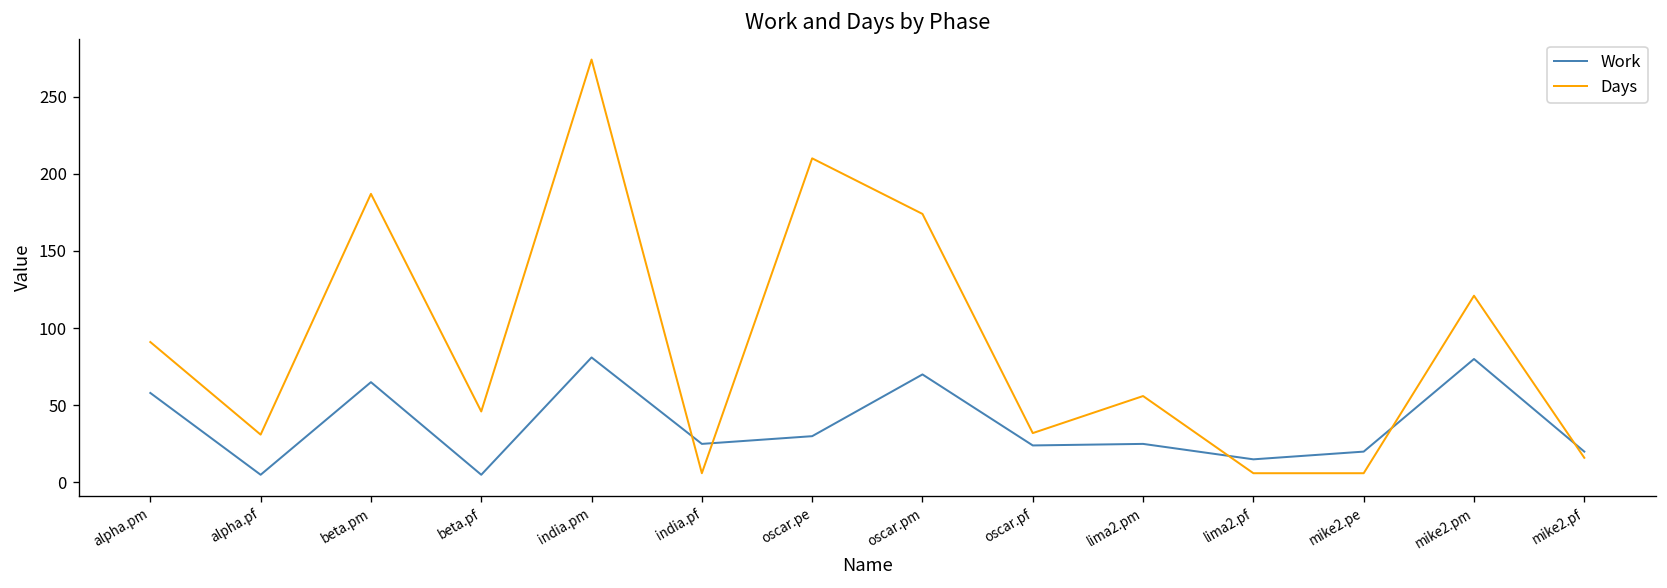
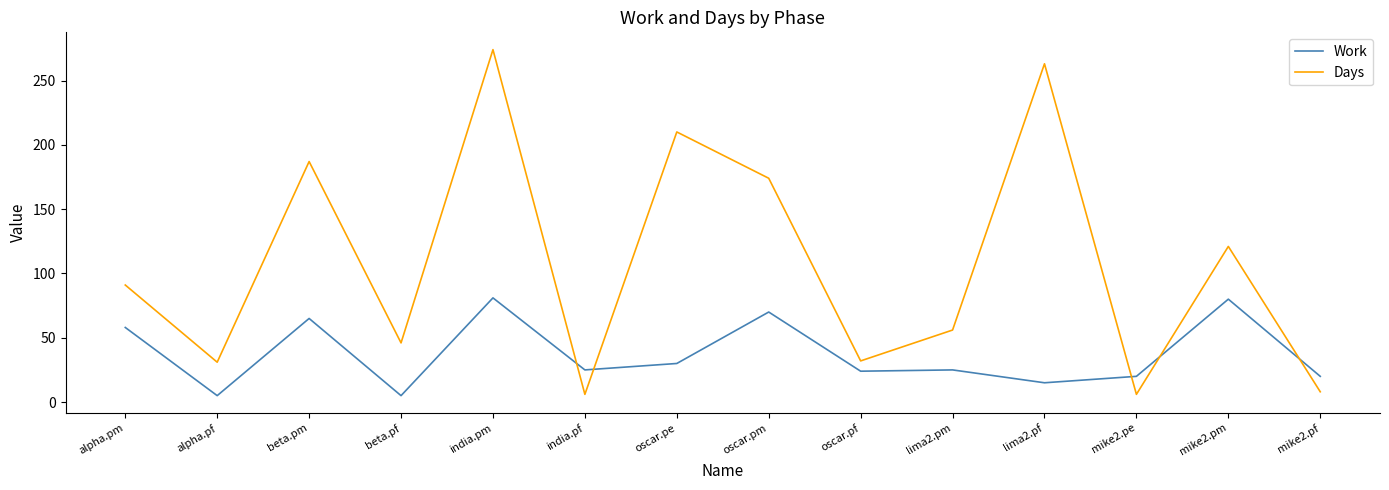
Days, lima2.pf: 6 -> 263
Days, mike2.pf: 16 -> 8
